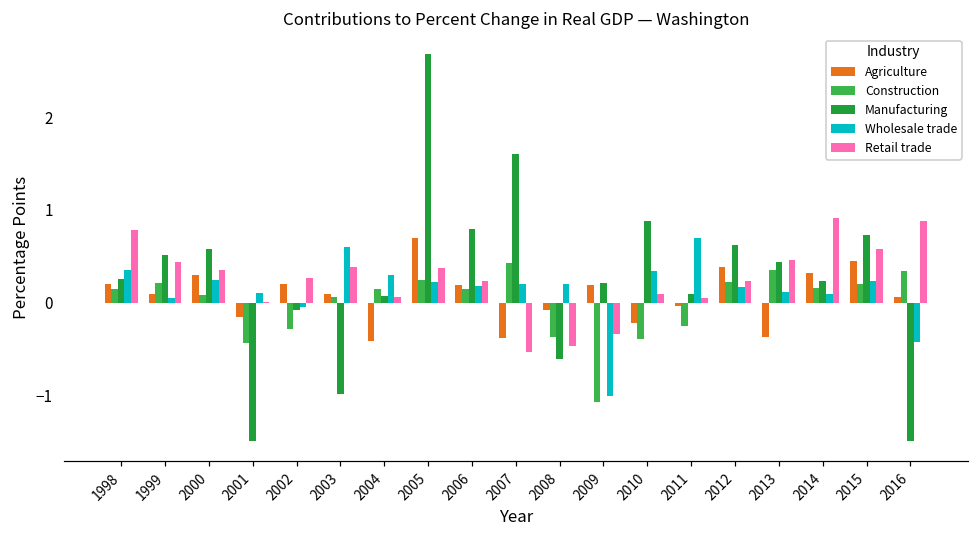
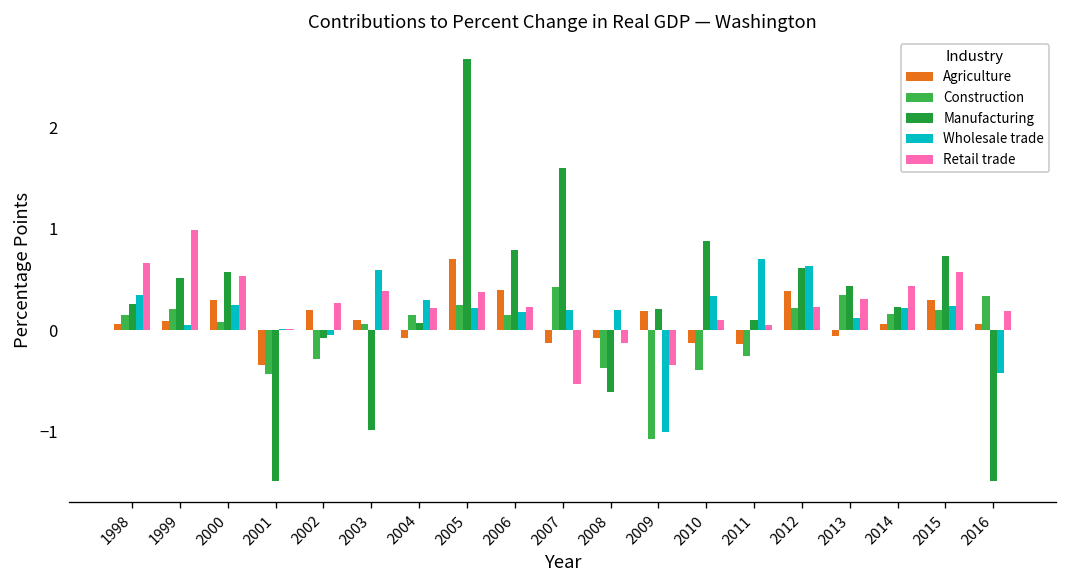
Agriculture, 1998: 0.2 -> 0.1
Retail trade, 1998: 0.8 -> 0.7
Retail trade, 1999: 0.4 -> 1.0
Retail trade, 2000: 0.4 -> 0.5
Agriculture, 2001: -0.2 -> -0.3
Wholesale trade, 2001: 0.1 -> 0.0
Agriculture, 2004: -0.4 -> -0.1
Retail trade, 2004: 0.1 -> 0.2
Agriculture, 2006: 0.2 -> 0.4
Agriculture, 2007: -0.4 -> -0.1
Retail trade, 2008: -0.5 -> -0.1
Agriculture, 2010: -0.2 -> -0.1
Agriculture, 2011: 0.0 -> -0.1
Wholesale trade, 2012: 0.2 -> 0.6
Agriculture, 2013: -0.4 -> -0.1
Retail trade, 2013: 0.5 -> 0.3
Agriculture, 2014: 0.3 -> 0.1
Wholesale trade, 2014: 0.1 -> 0.2
Retail trade, 2014: 0.9 -> 0.4
Agriculture, 2015: 0.5 -> 0.3
Retail trade, 2016: 0.9 -> 0.2
